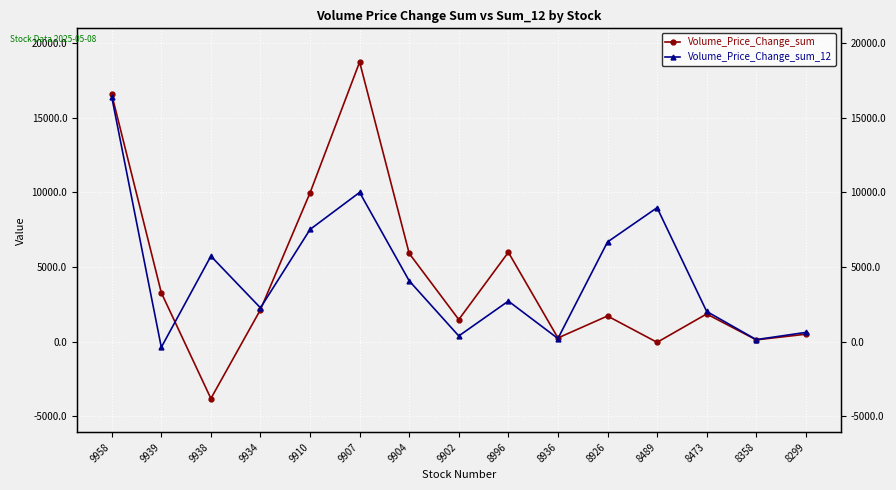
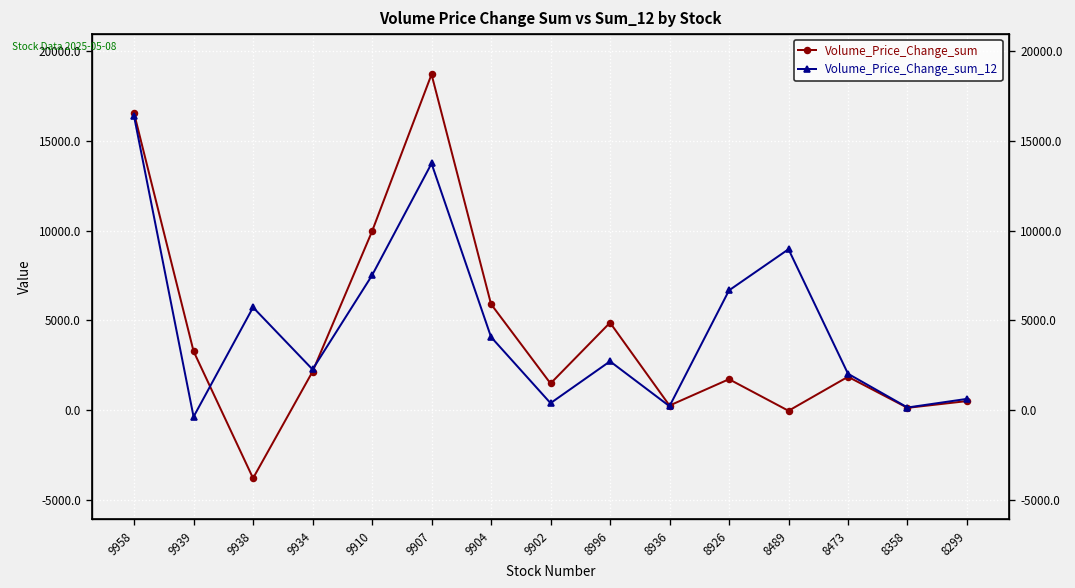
Volume_Price_Change_sum_12, 9907: 10000 -> 13700
Volume_Price_Change_sum, 8996: 6000 -> 4900
